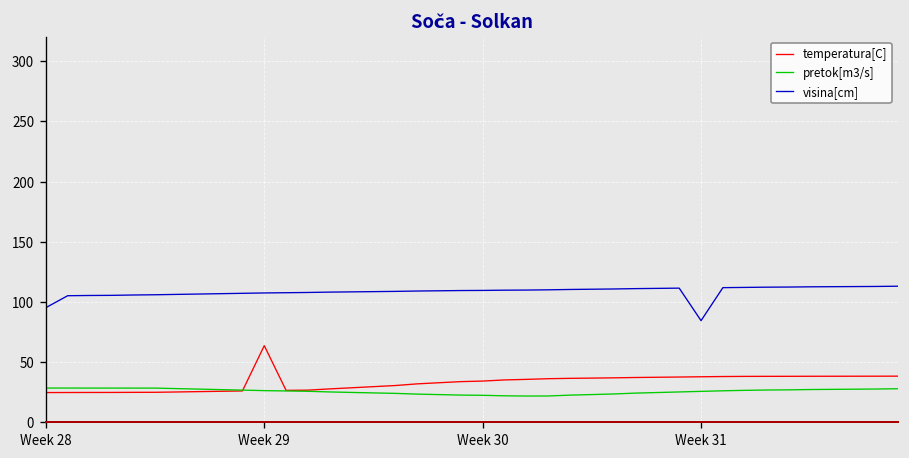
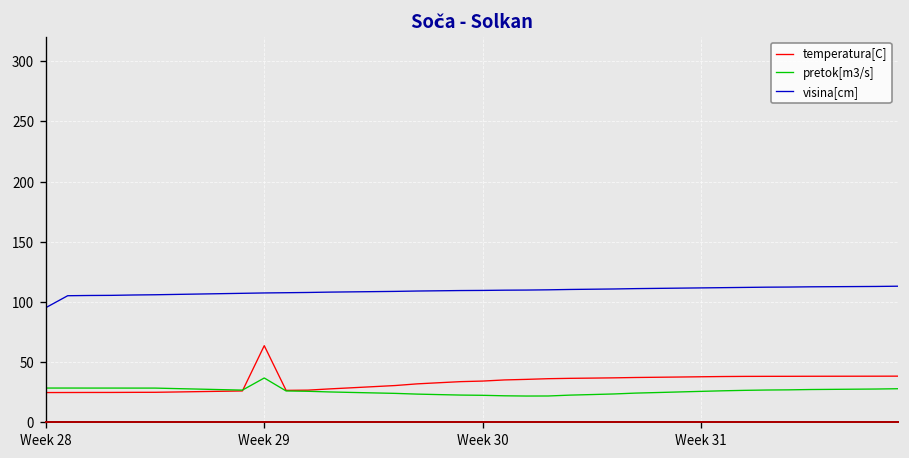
pretok[m3/s], Week 29: 26 -> 37
visina[cm], Week 31: 85 -> 112
